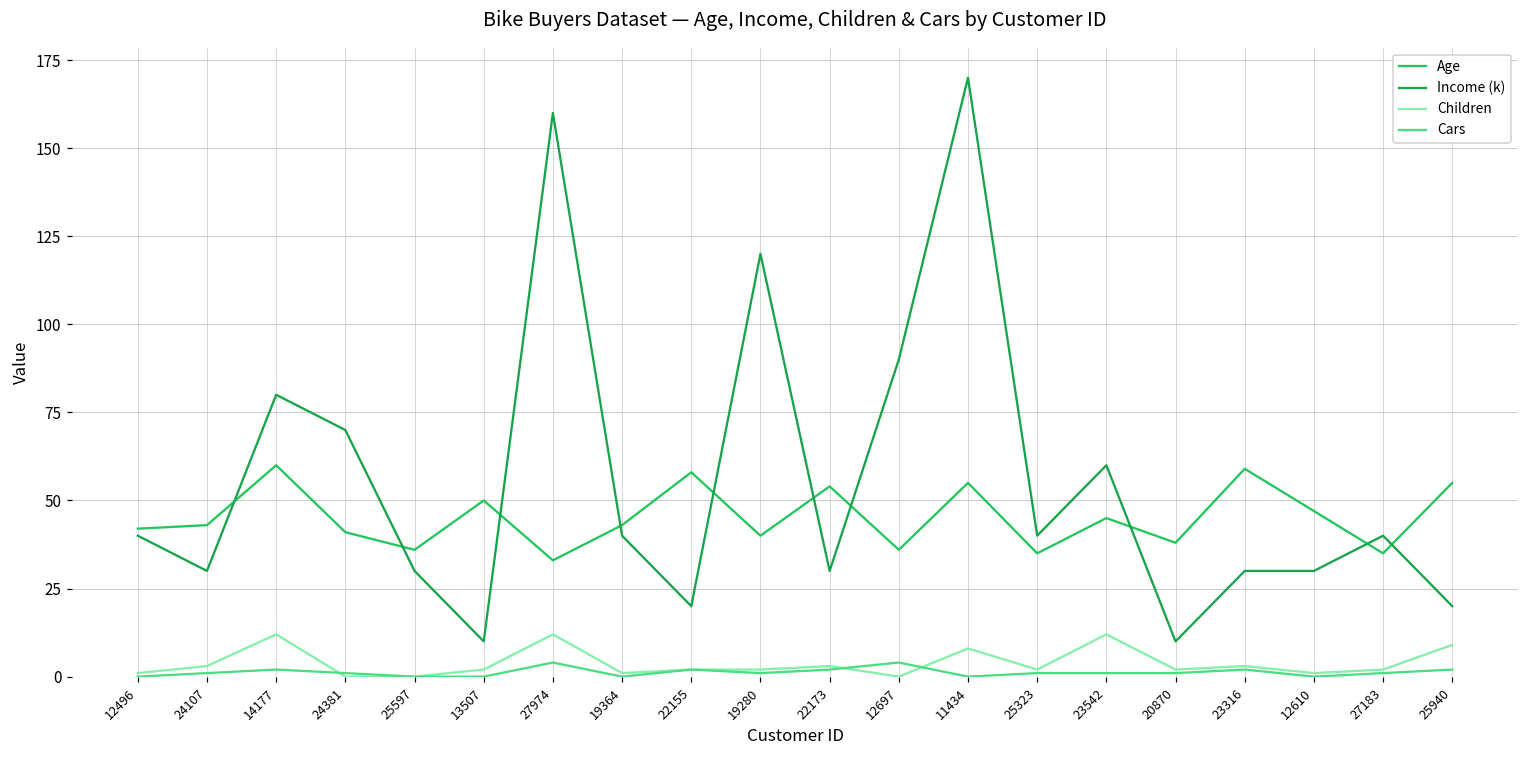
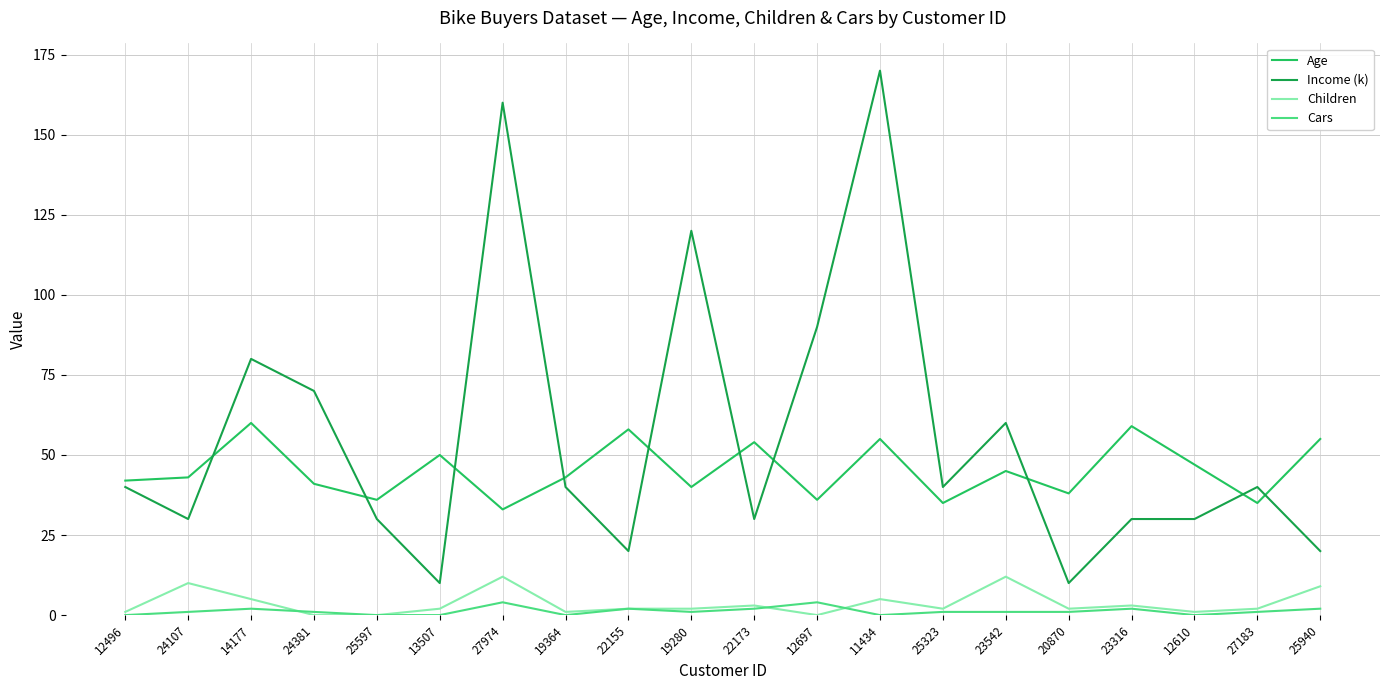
Children, 24107: 3 -> 10
Children, 14177: 12 -> 5
Children, 11434: 8 -> 5
